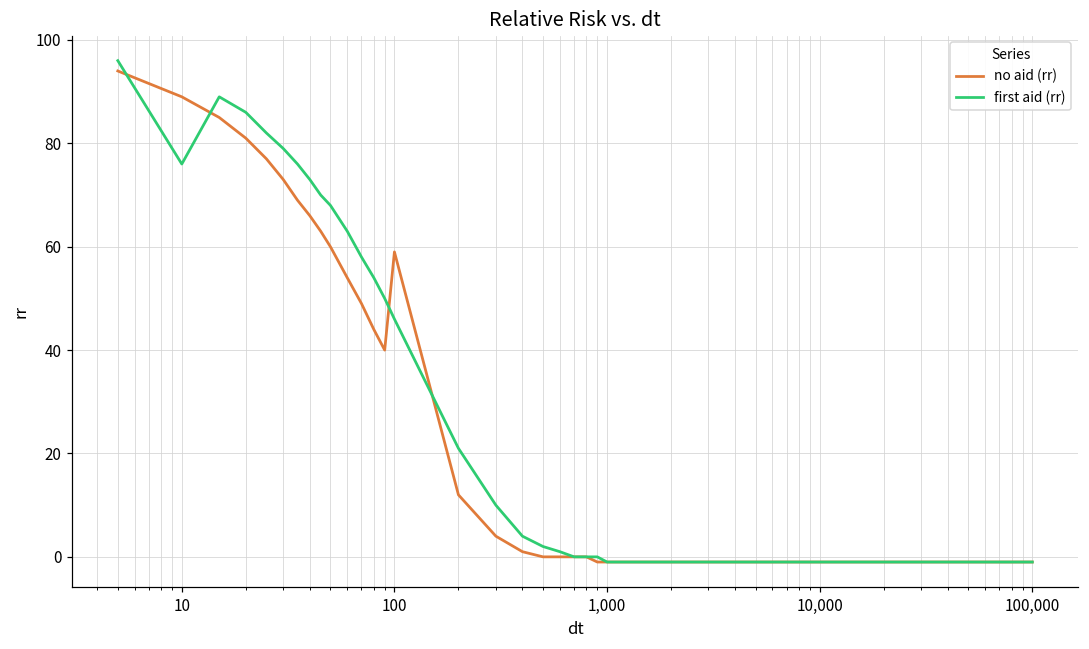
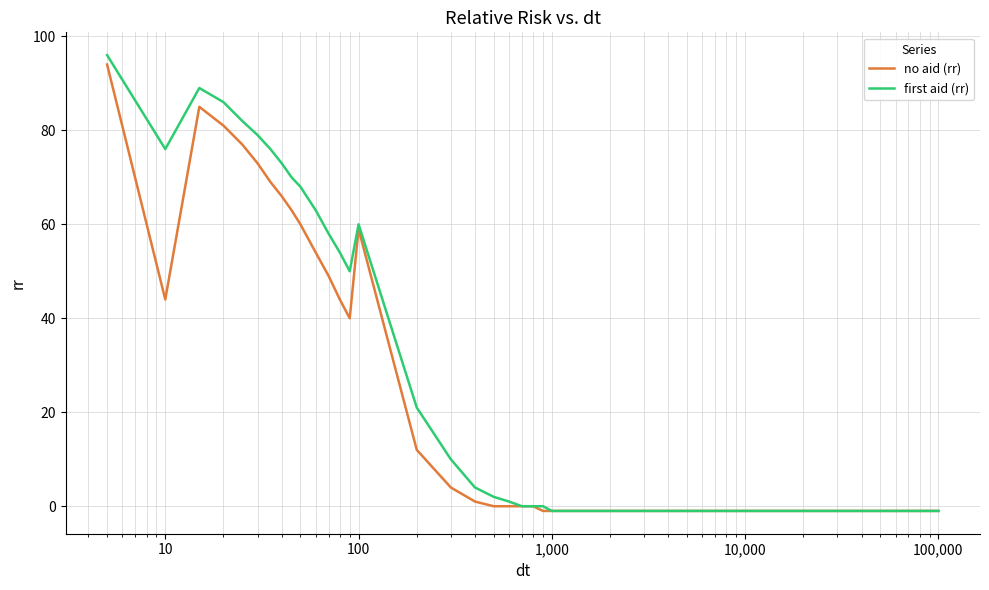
no aid (rr), 10: 89 -> 44
first aid (rr), 100: 46 -> 60
